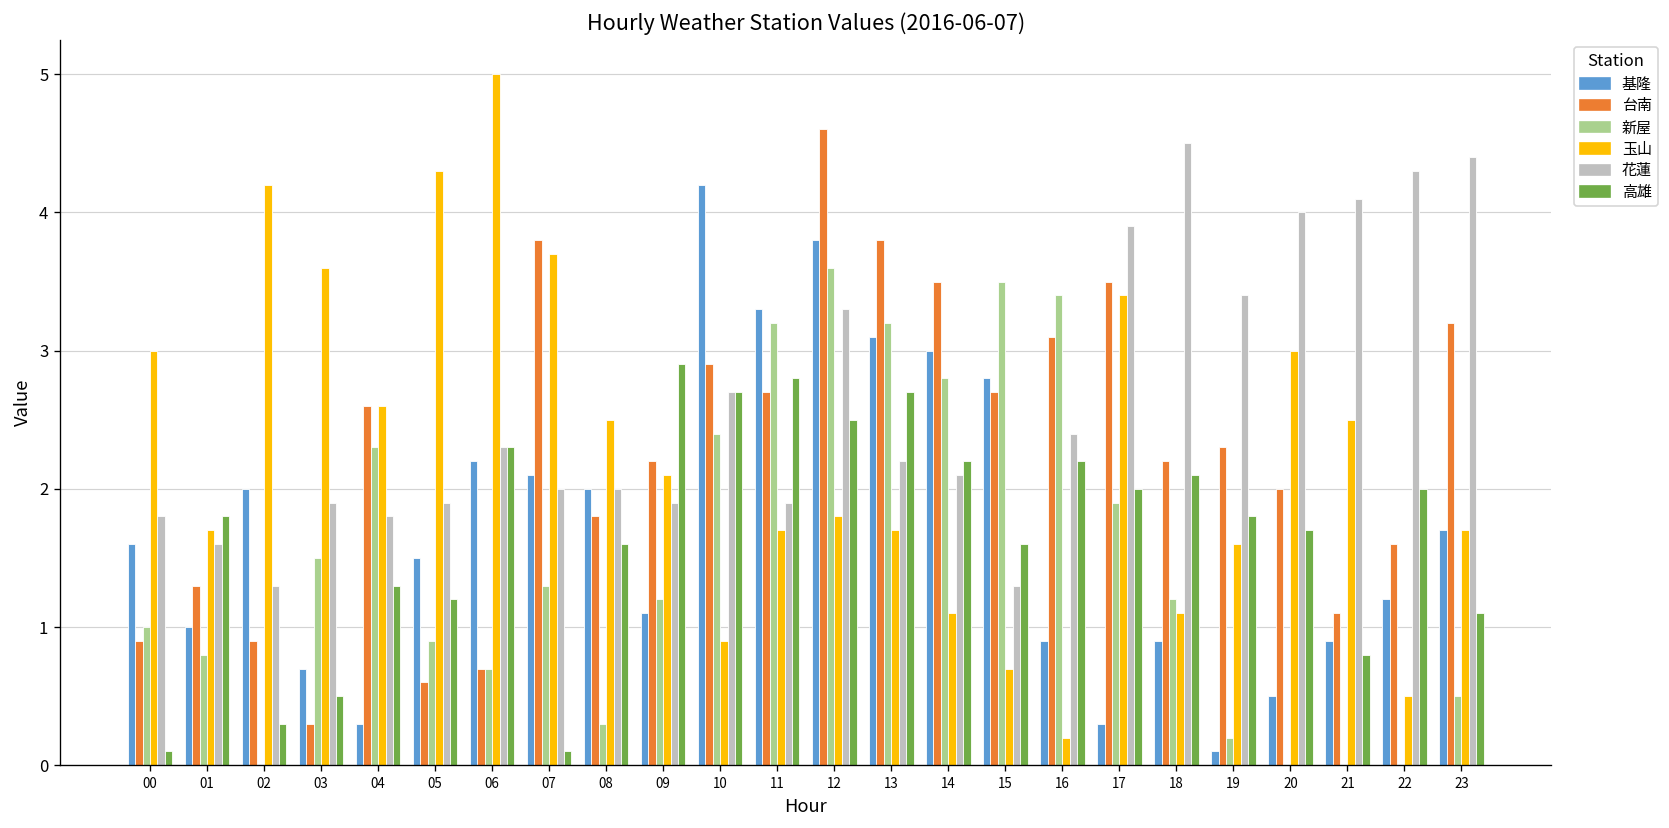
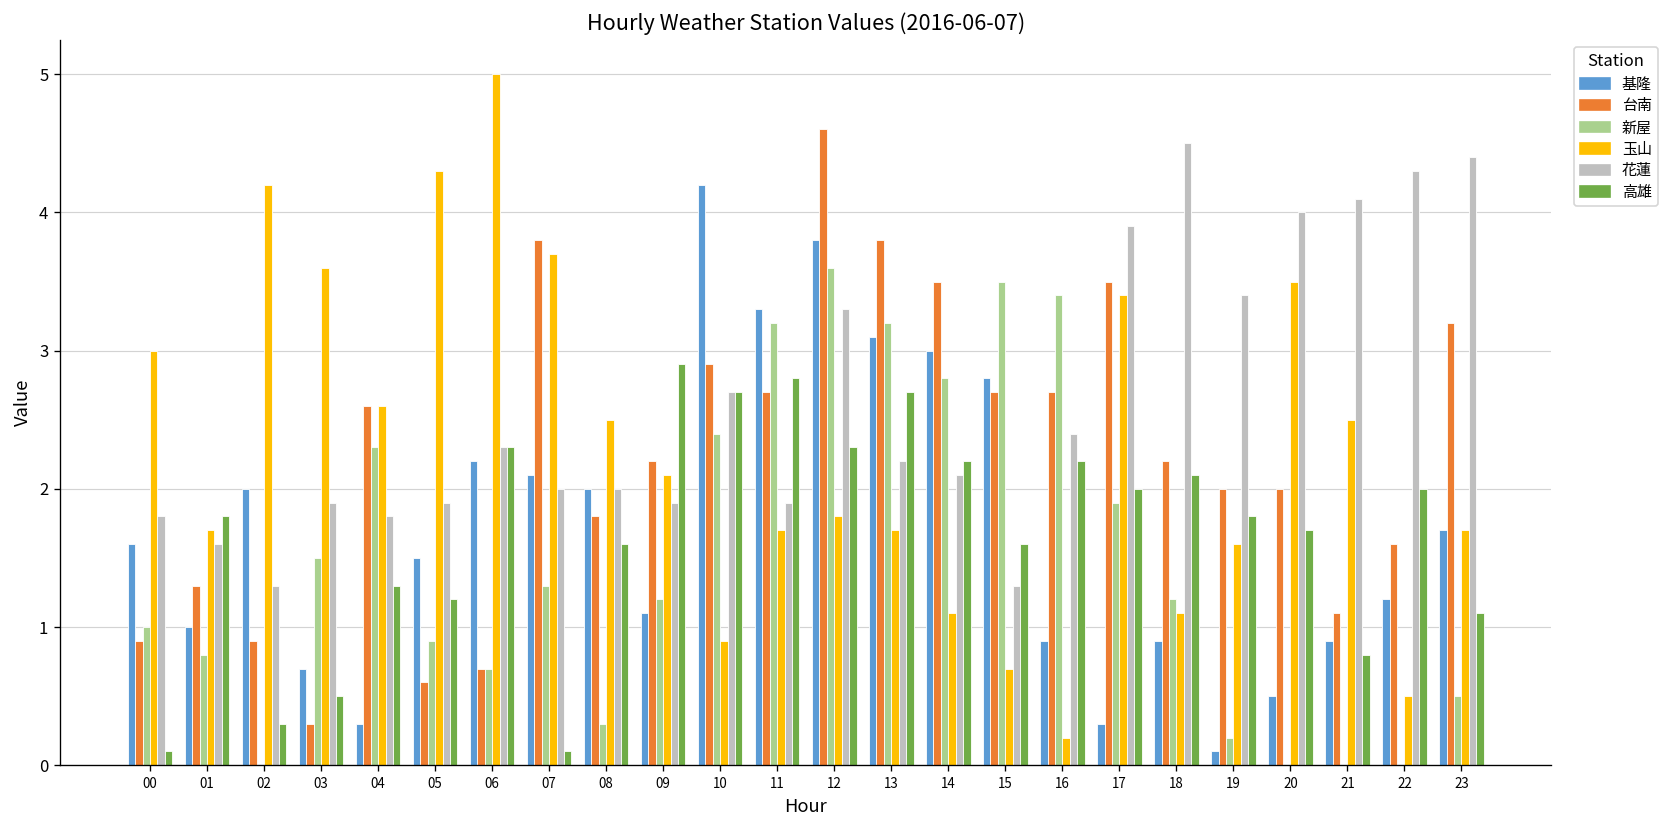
高雄, 12: 2.5 -> 2.3
台南, 16: 3.1 -> 2.7
台南, 19: 2.3 -> 2.0
玉山, 20: 3.0 -> 3.5
